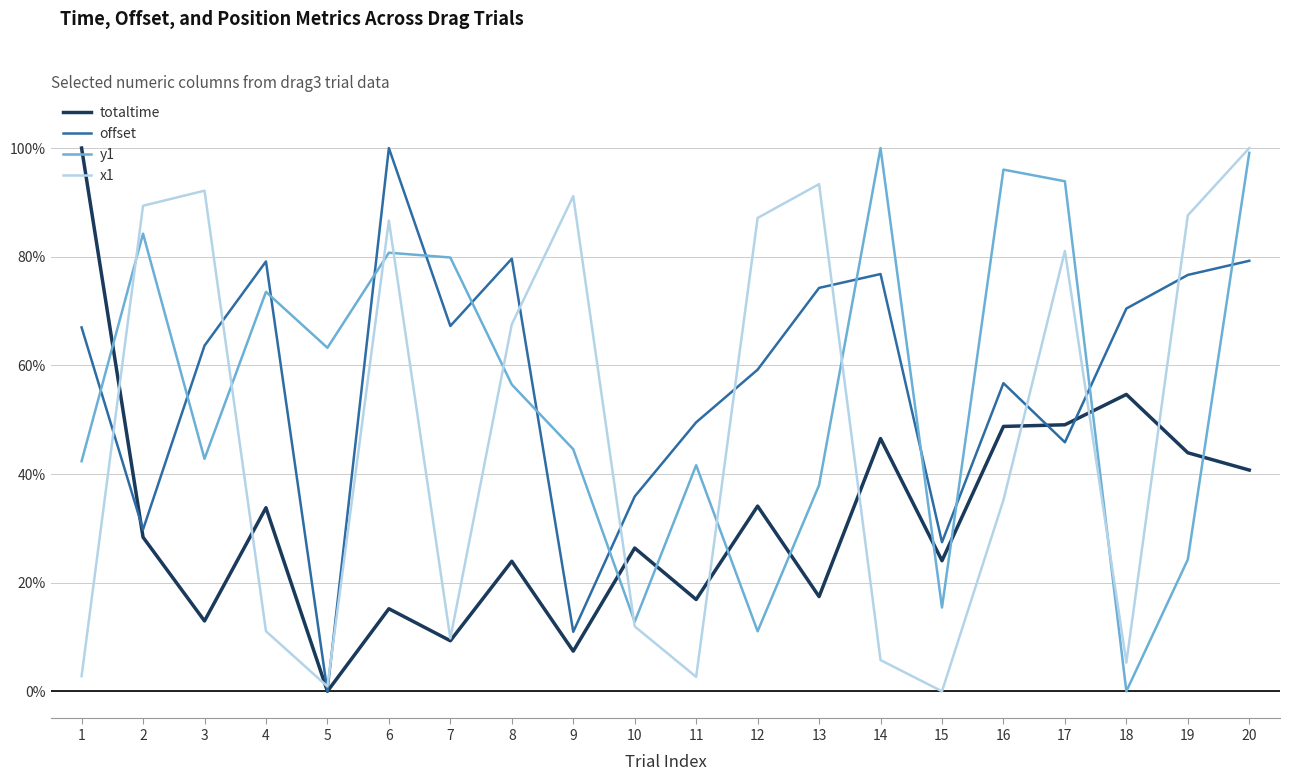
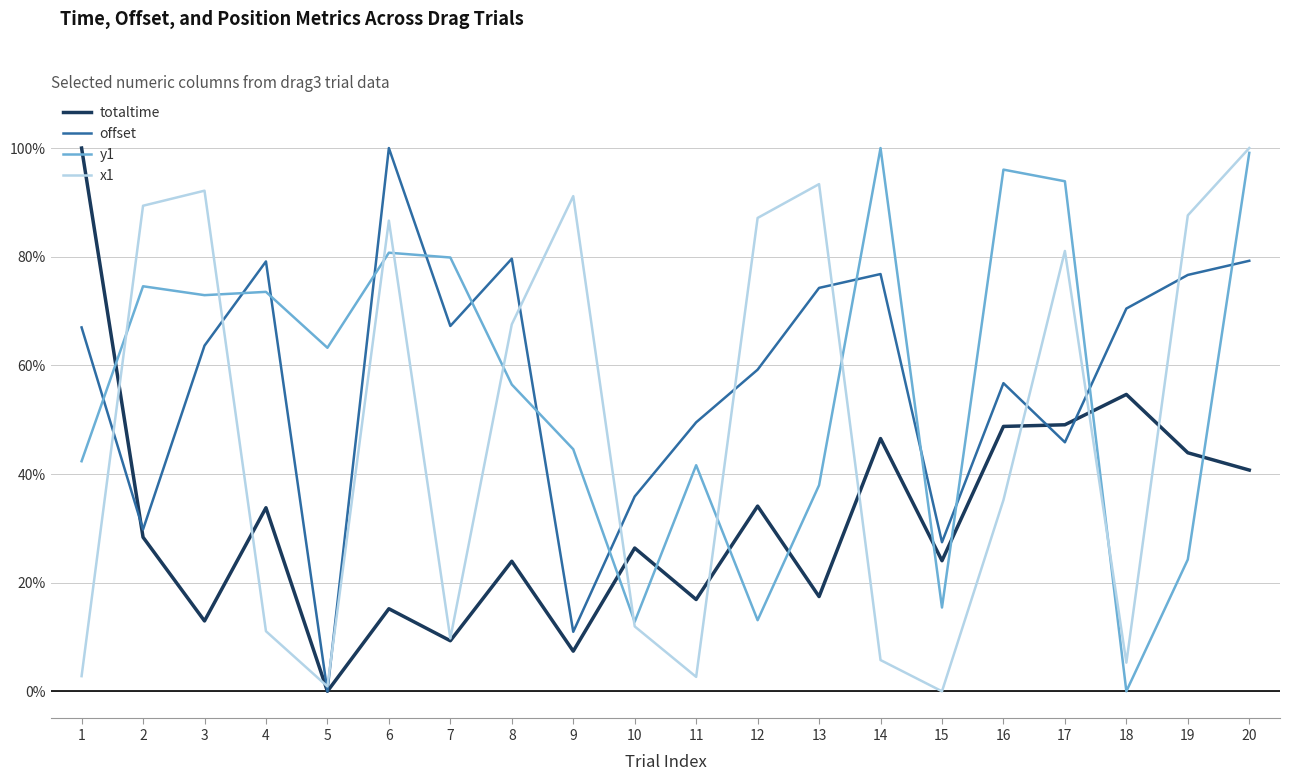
y1, 2: 84% -> 75%
y1, 3: 43% -> 73%
y1, 12: 11% -> 13%
